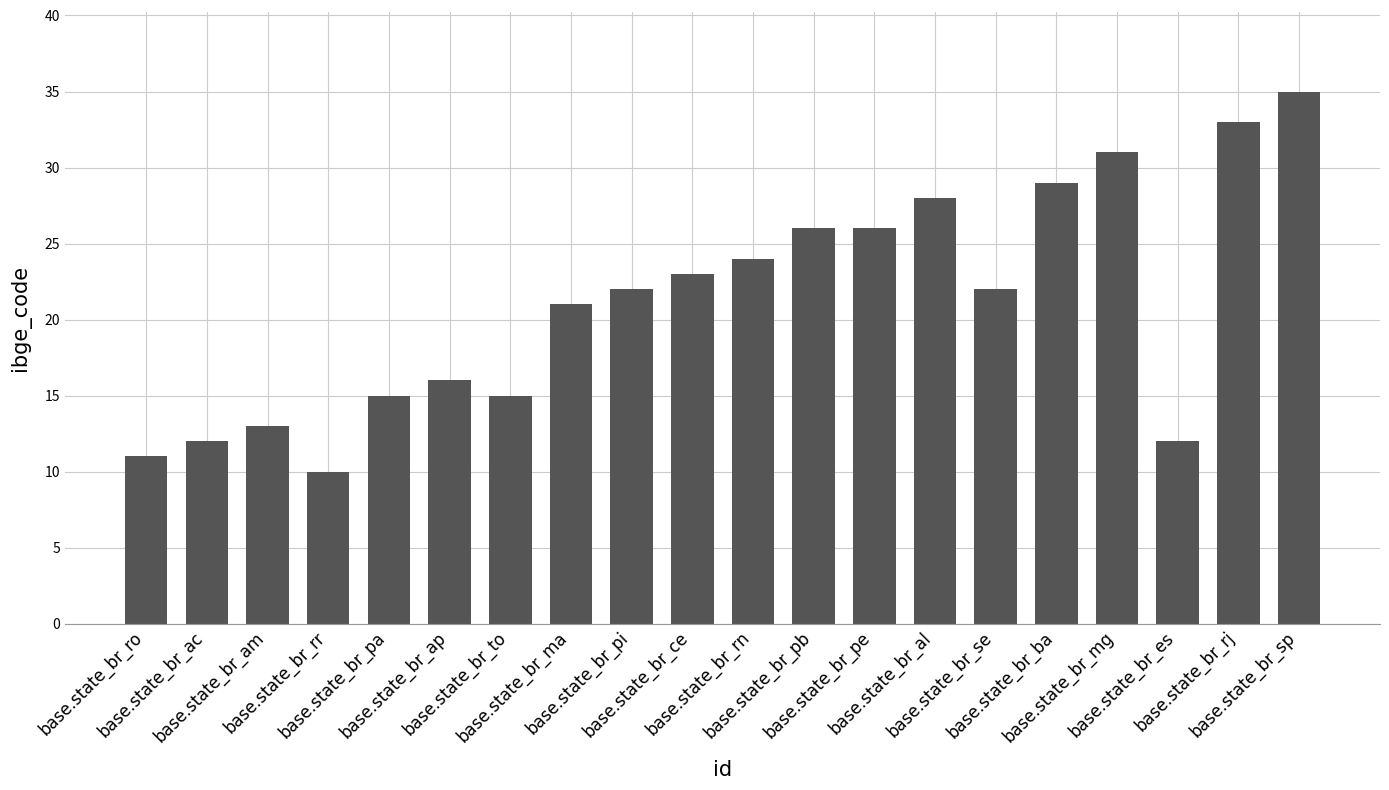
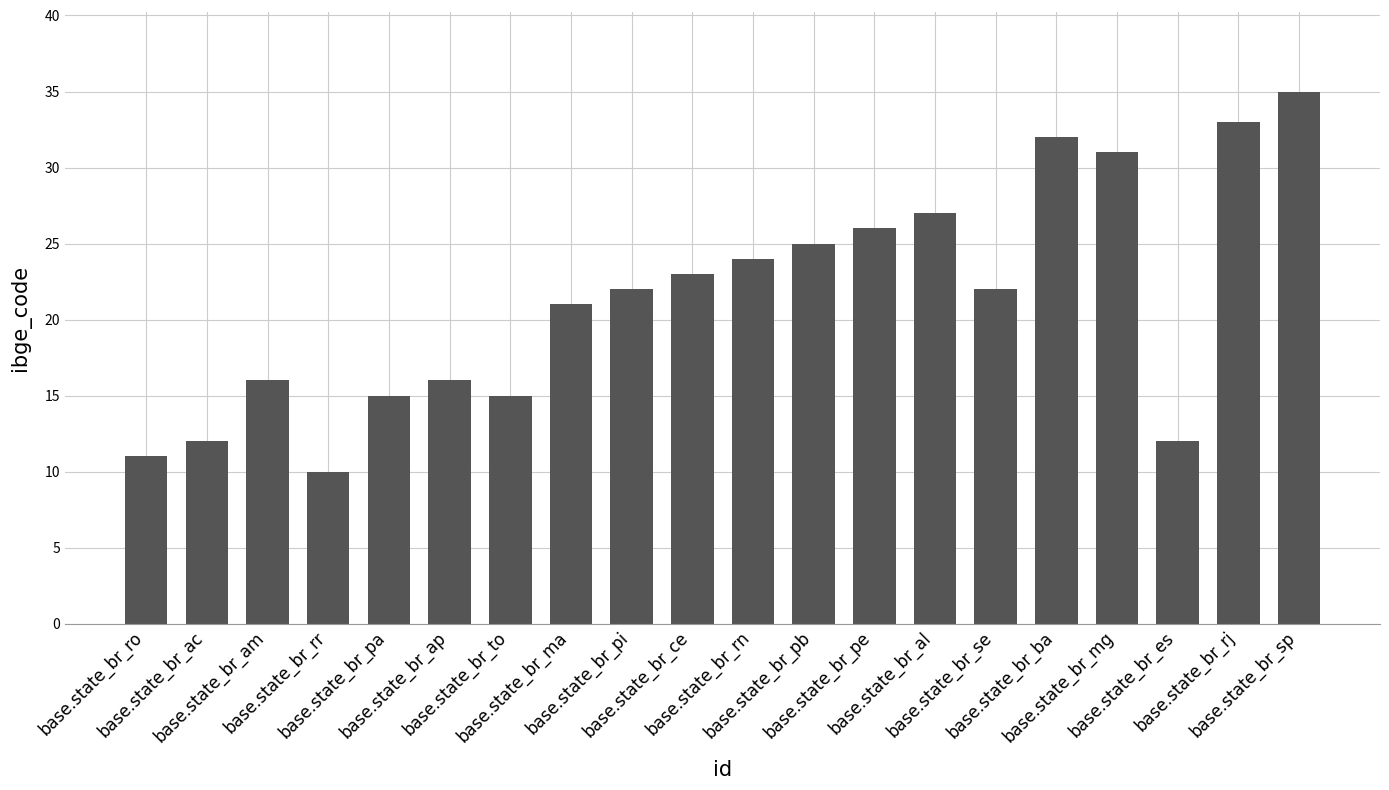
base.state_br_am: 13 -> 16
base.state_br_pb: 26 -> 25
base.state_br_al: 28 -> 27
base.state_br_ba: 29 -> 32
